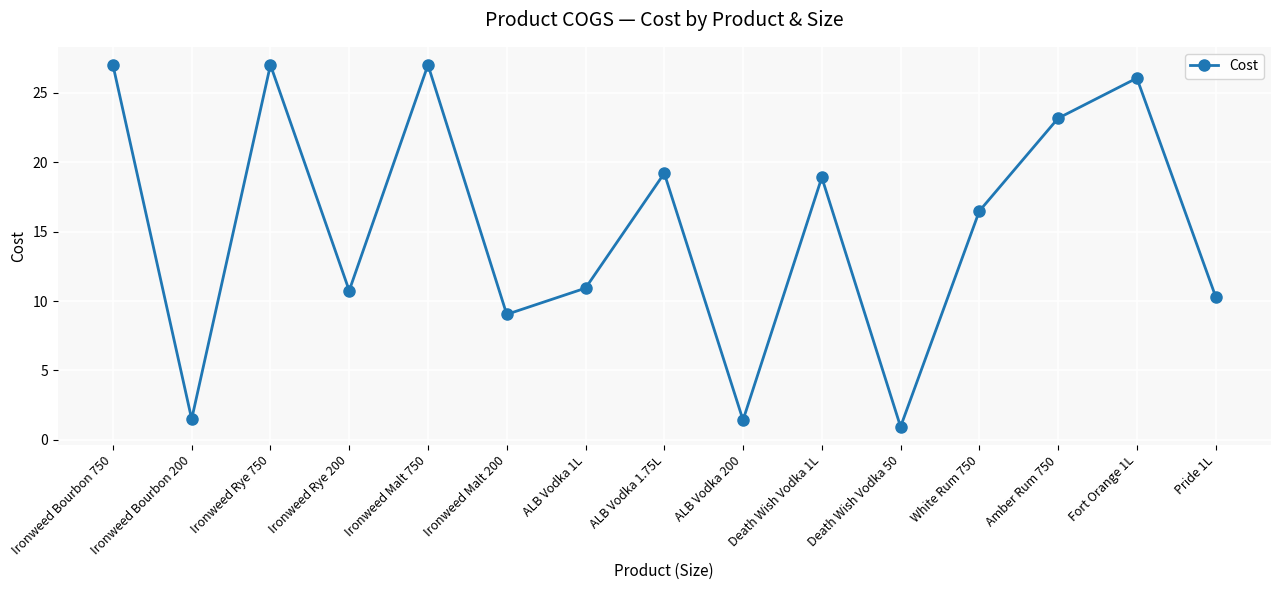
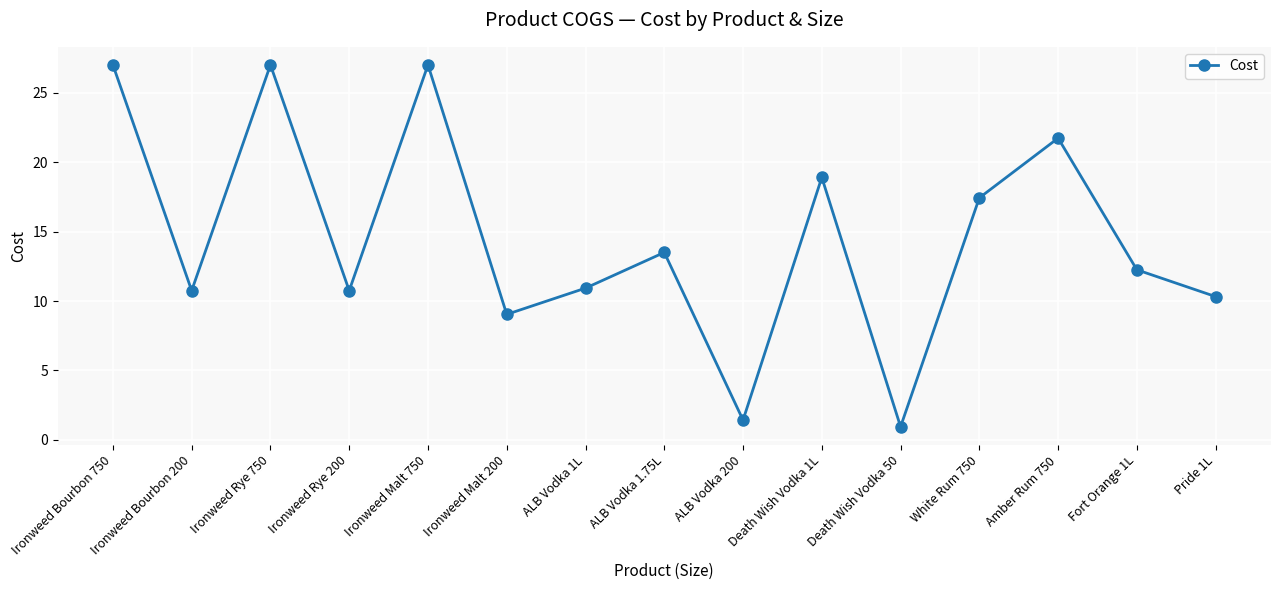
Ironweed Bourbon 200: 1.5 -> 10.8
ALB Vodka 1.75L: 19.2 -> 13.5
White Rum 750: 16.5 -> 17.4
Amber Rum 750: 23.2 -> 21.7
Fort Orange 1L: 26.1 -> 12.3
